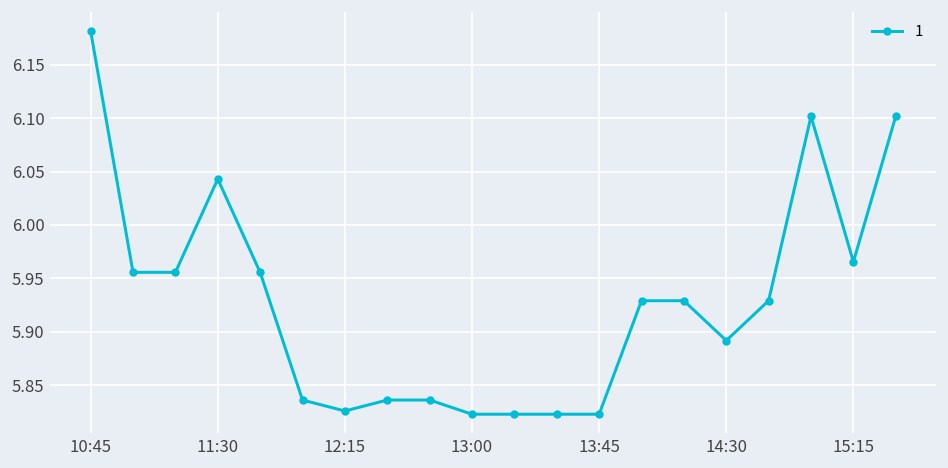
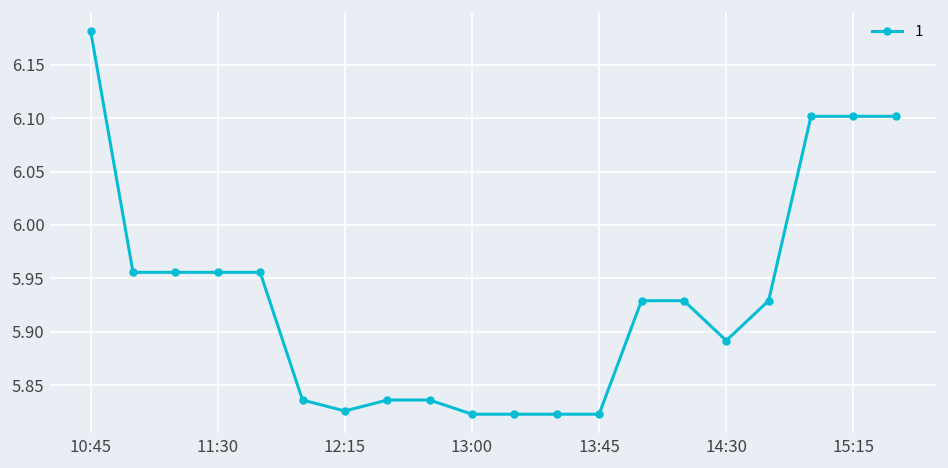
11:30: 6.04 -> 5.96
15:15: 5.97 -> 6.10
